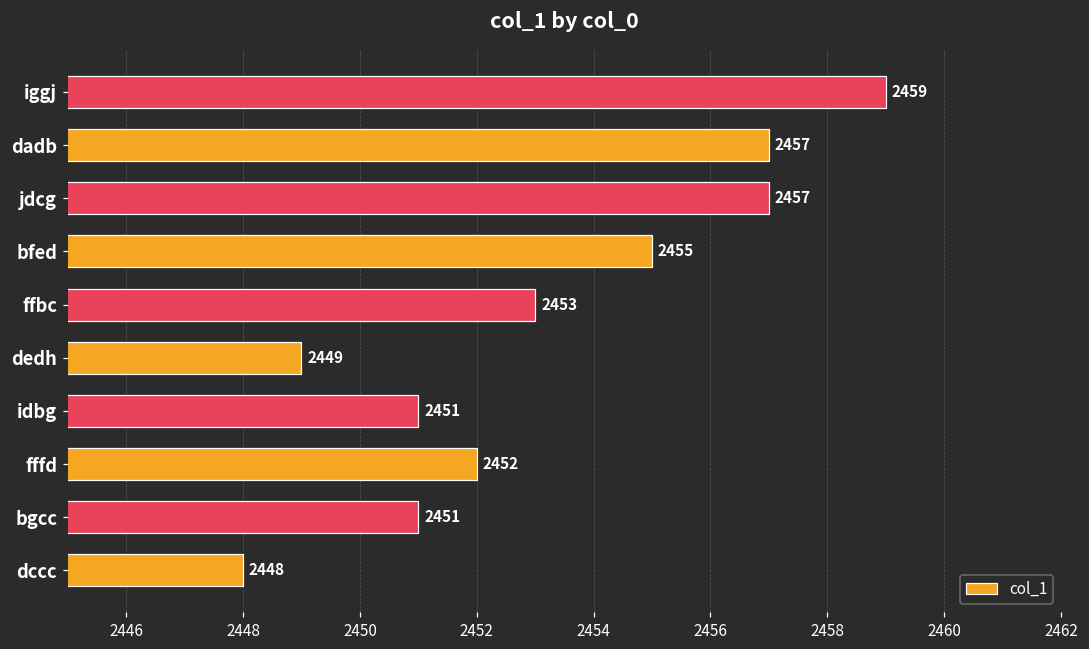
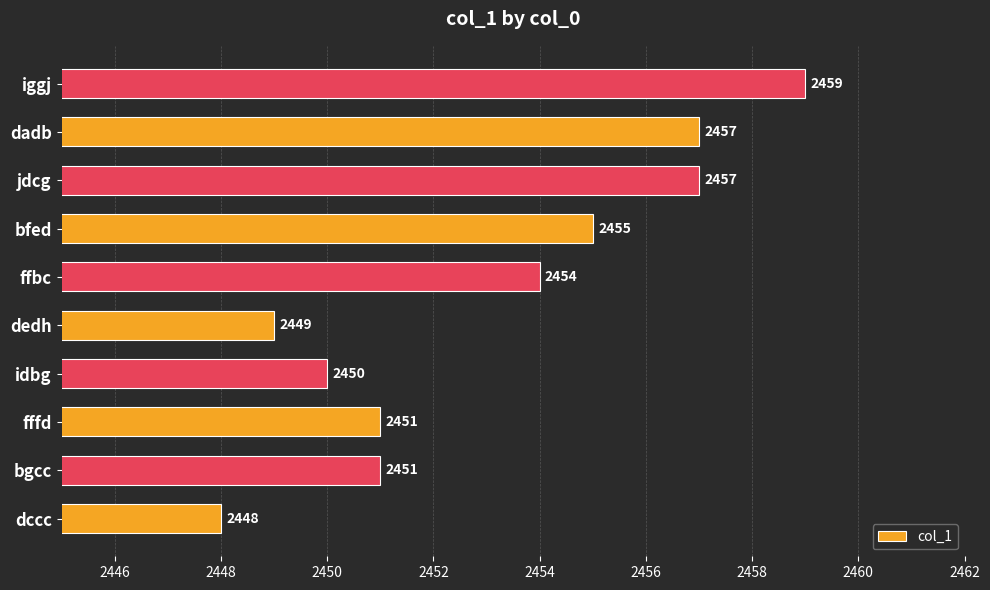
ffbc: 2453 -> 2454
idbg: 2451 -> 2450
fffd: 2452 -> 2451
